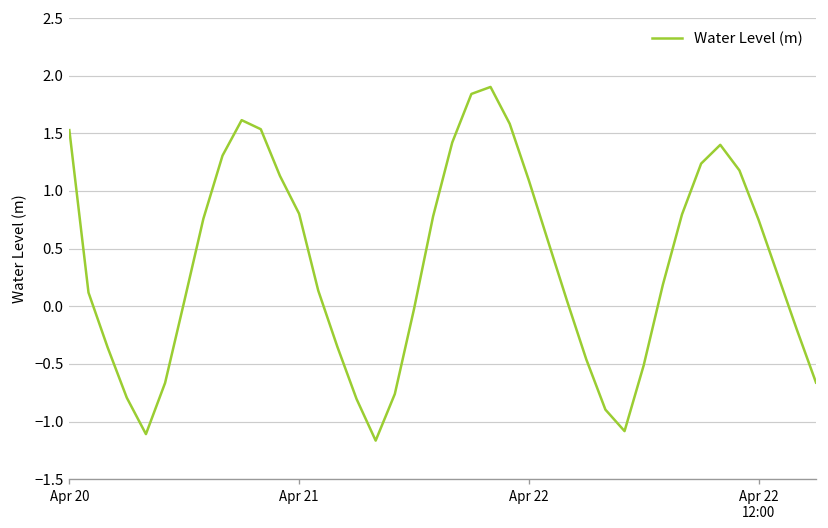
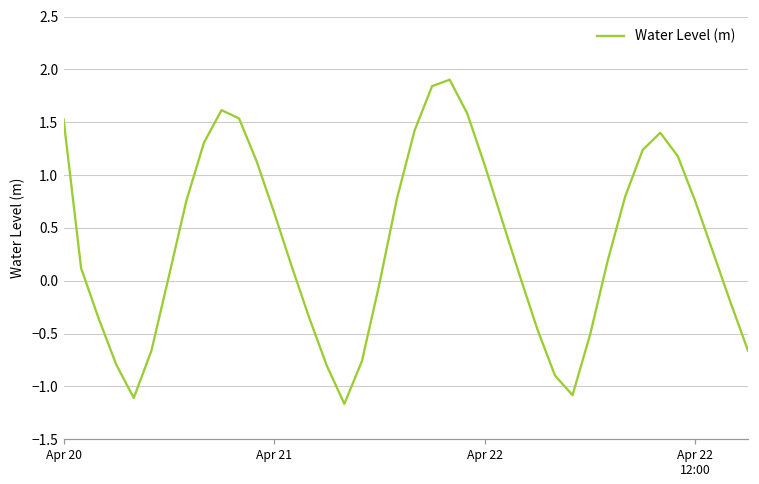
Apr 21: 0.8 -> 0.6
